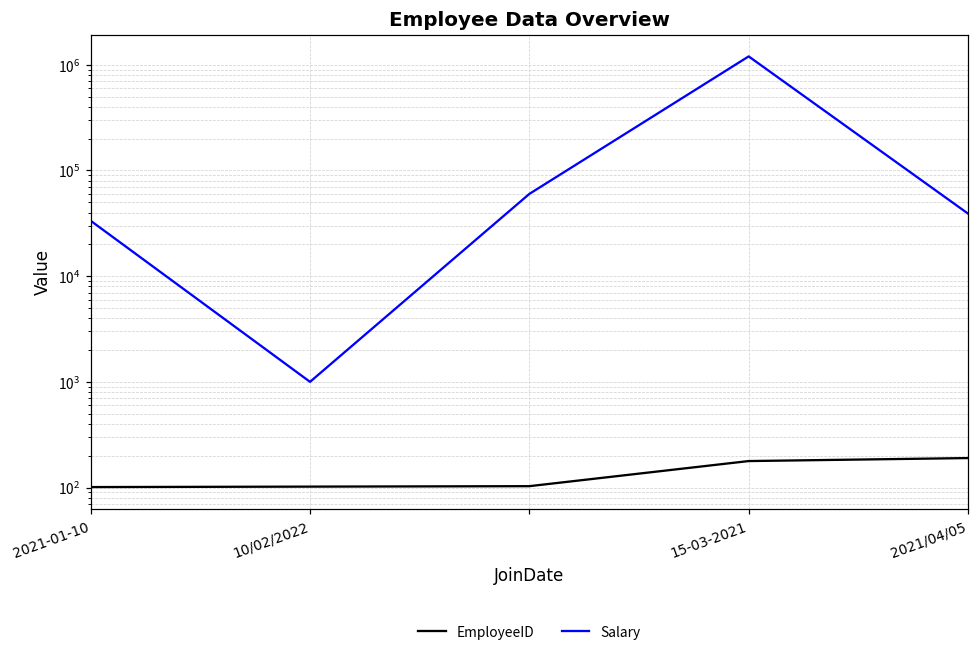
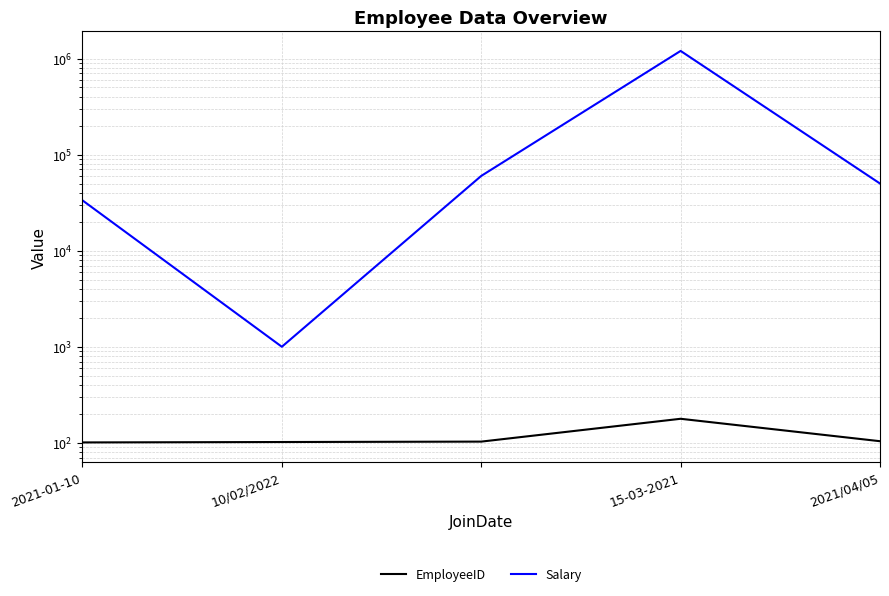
EmployeeID, 2021/04/05: 190 -> 100
Salary, 2021/04/05: 39000 -> 50000
